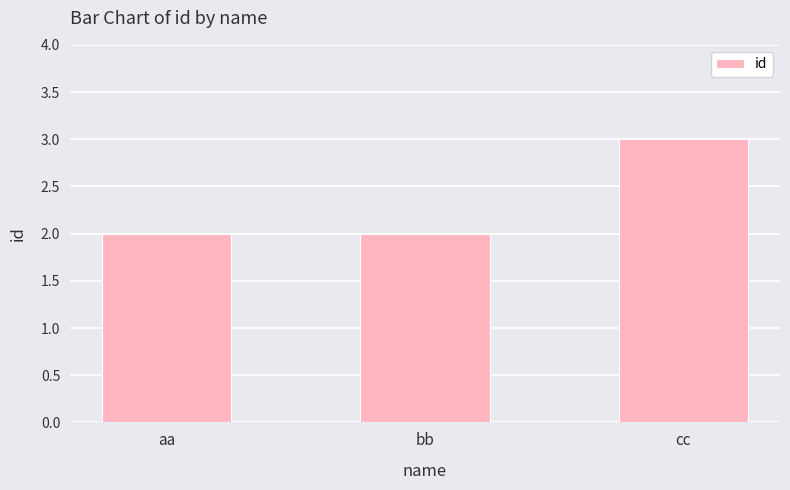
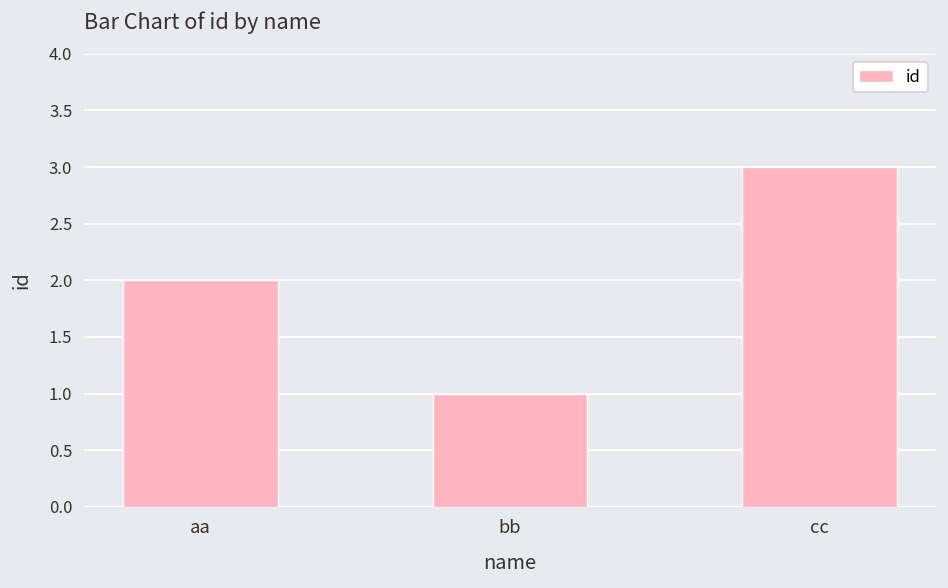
bb: 2 -> 1
